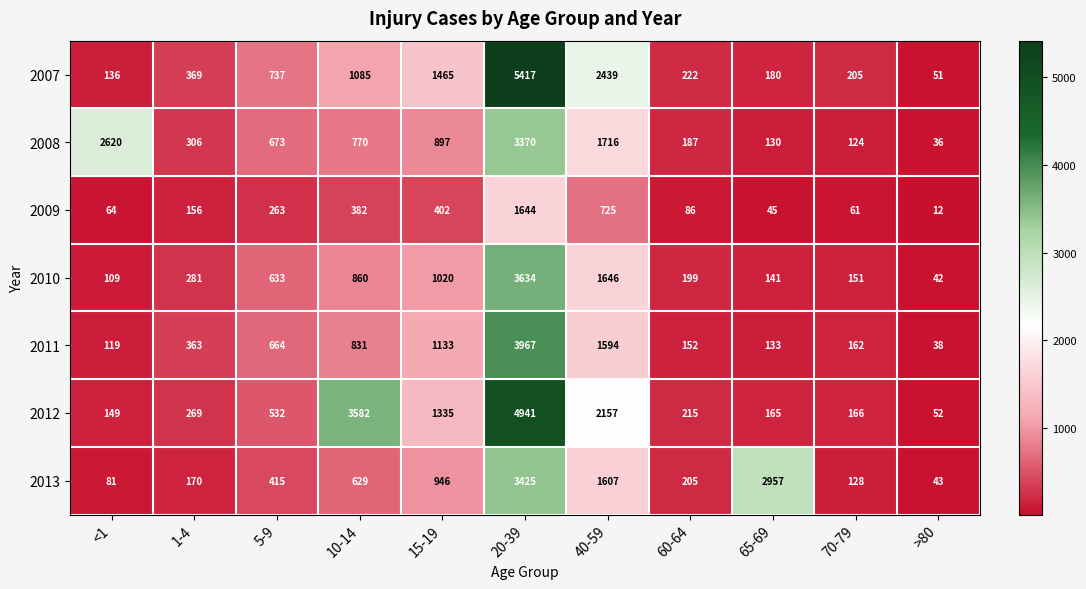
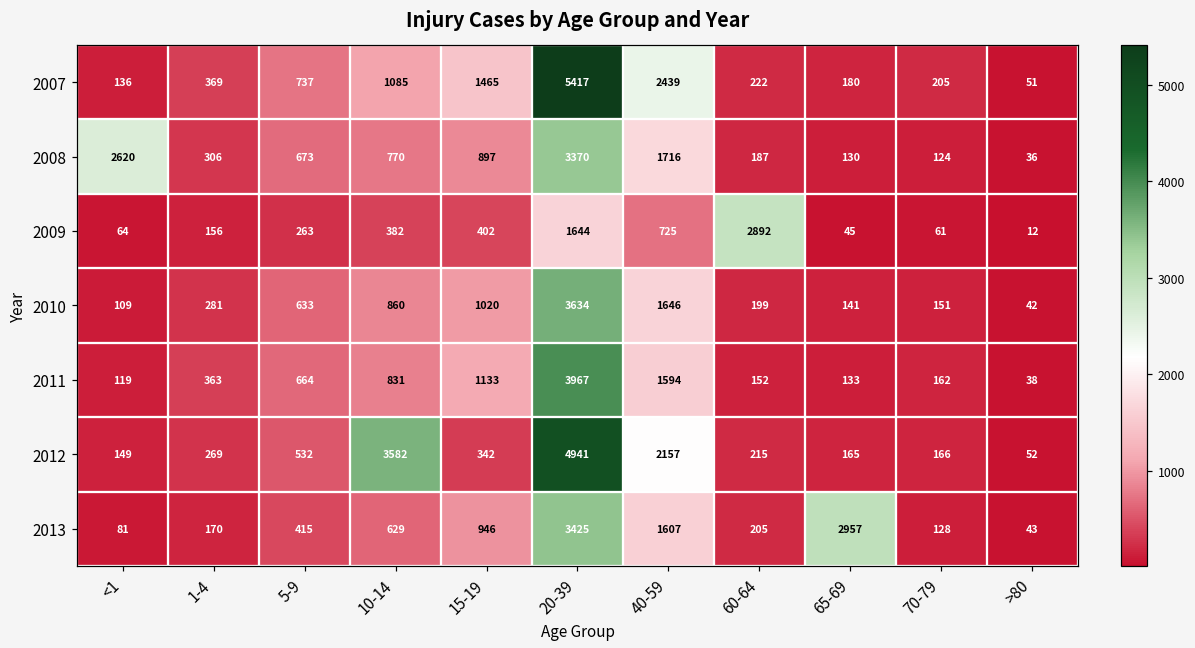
2009, 60-64: 86 -> 2892
2012, 15-19: 1335 -> 342
